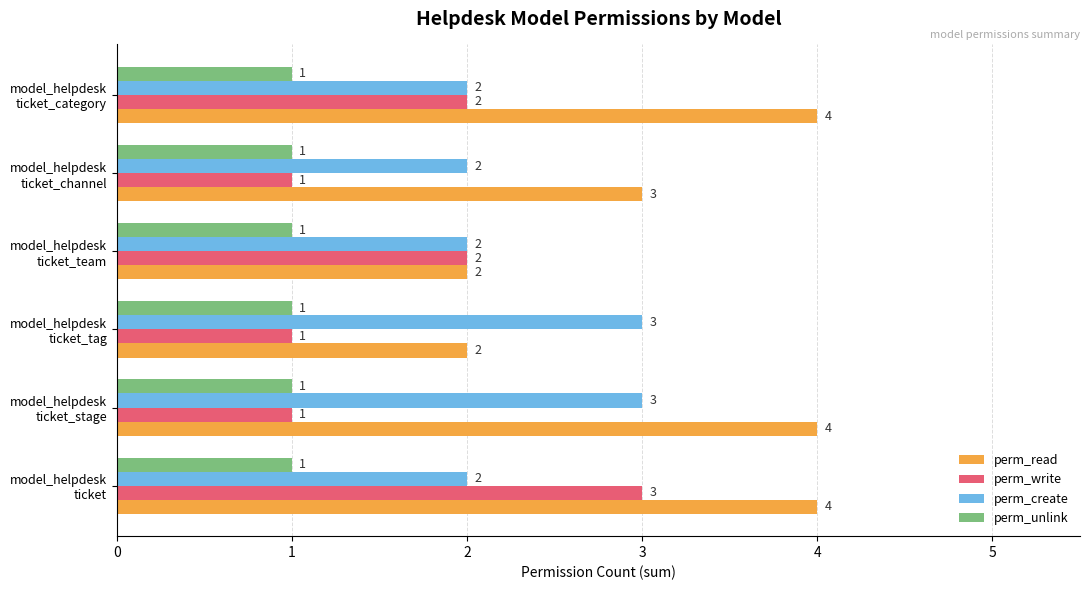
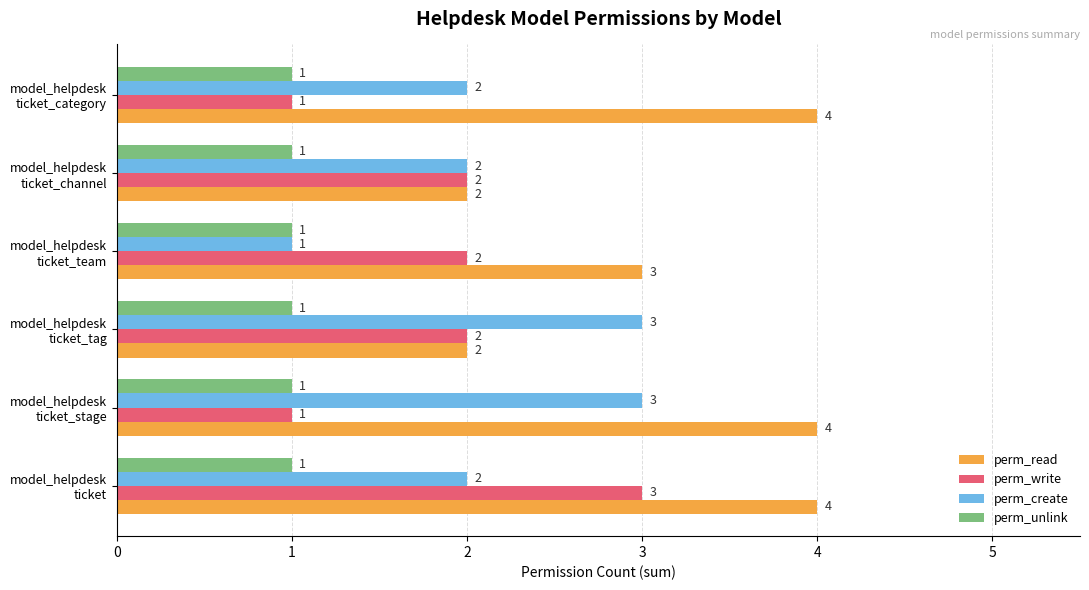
perm_write, model_helpdesk ticket_category: 2 -> 1
perm_write, model_helpdesk ticket_channel: 1 -> 2
perm_read, model_helpdesk ticket_channel: 3 -> 2
perm_create, model_helpdesk ticket_team: 2 -> 1
perm_read, model_helpdesk ticket_team: 2 -> 3
perm_write, model_helpdesk ticket_tag: 1 -> 2
